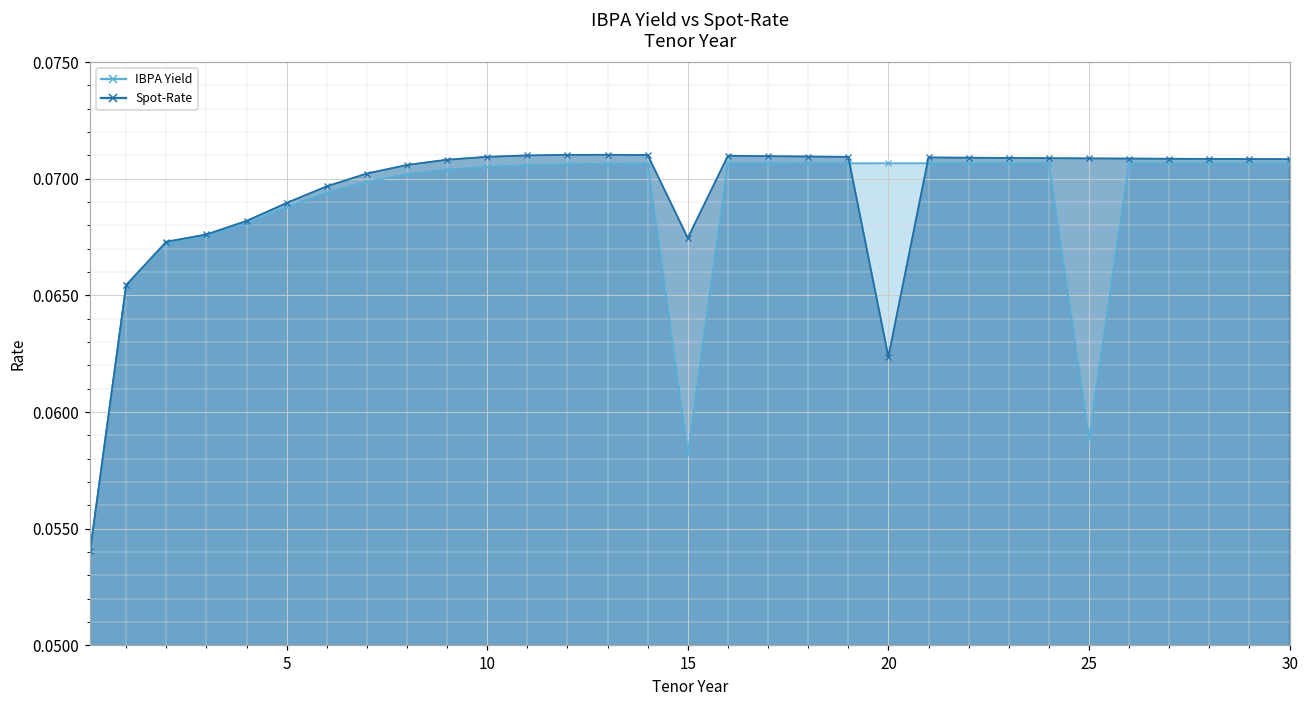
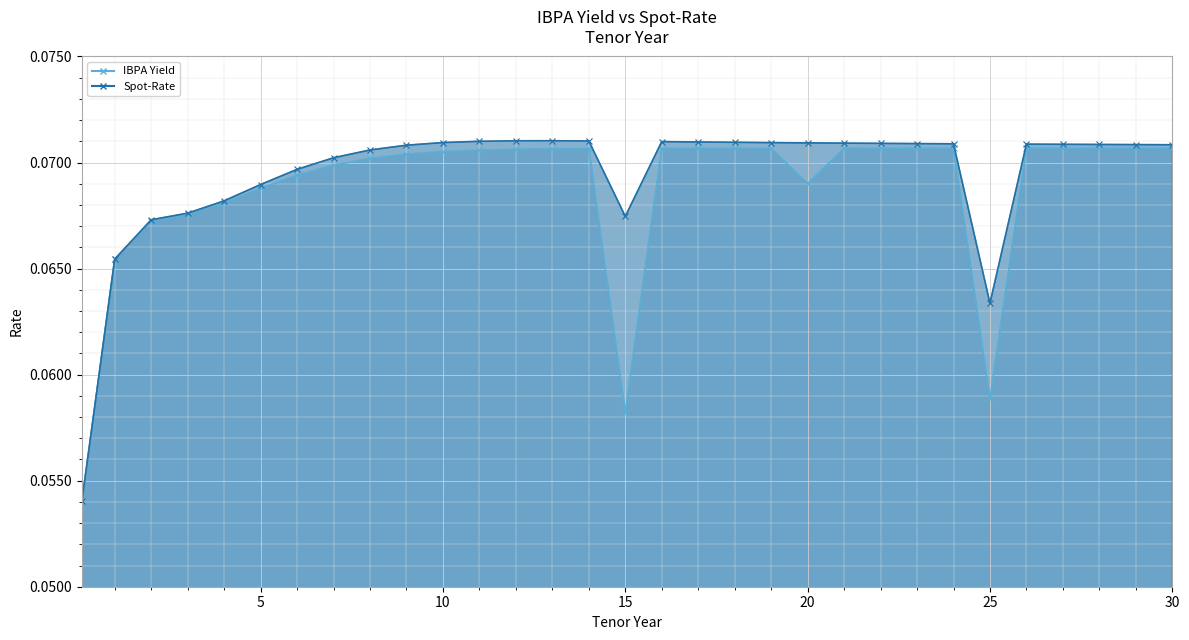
IBPA Yield, 20: 0.0707 -> 0.0690
Spot-Rate, 20: 0.0624 -> 0.0709
Spot-Rate, 25: 0.0709 -> 0.0634
